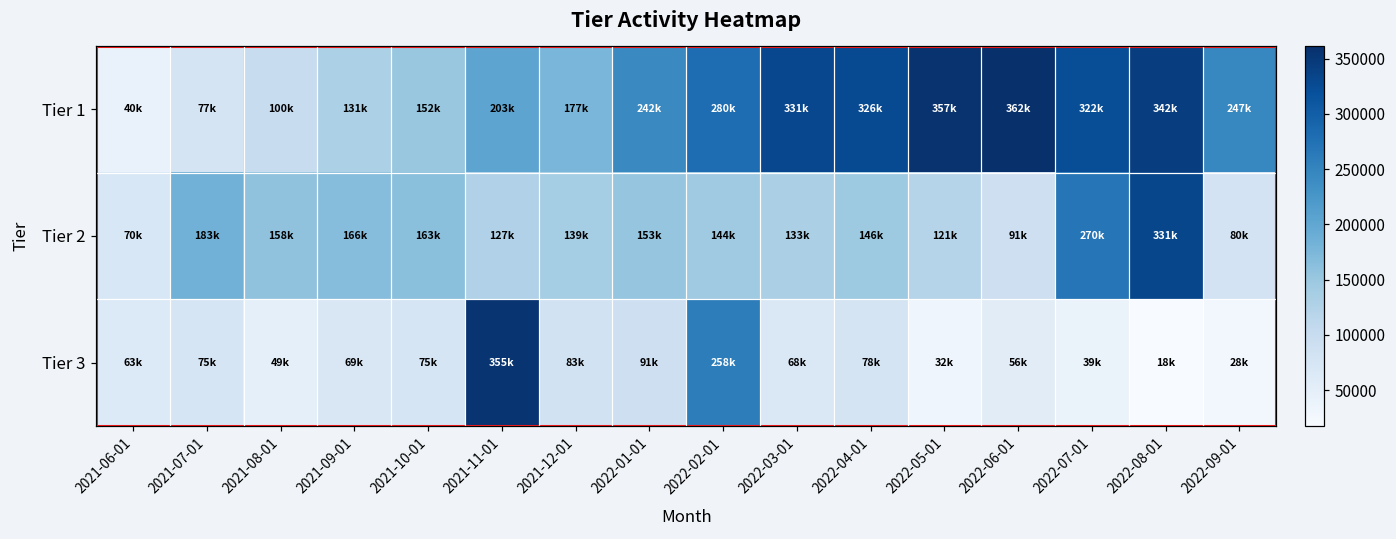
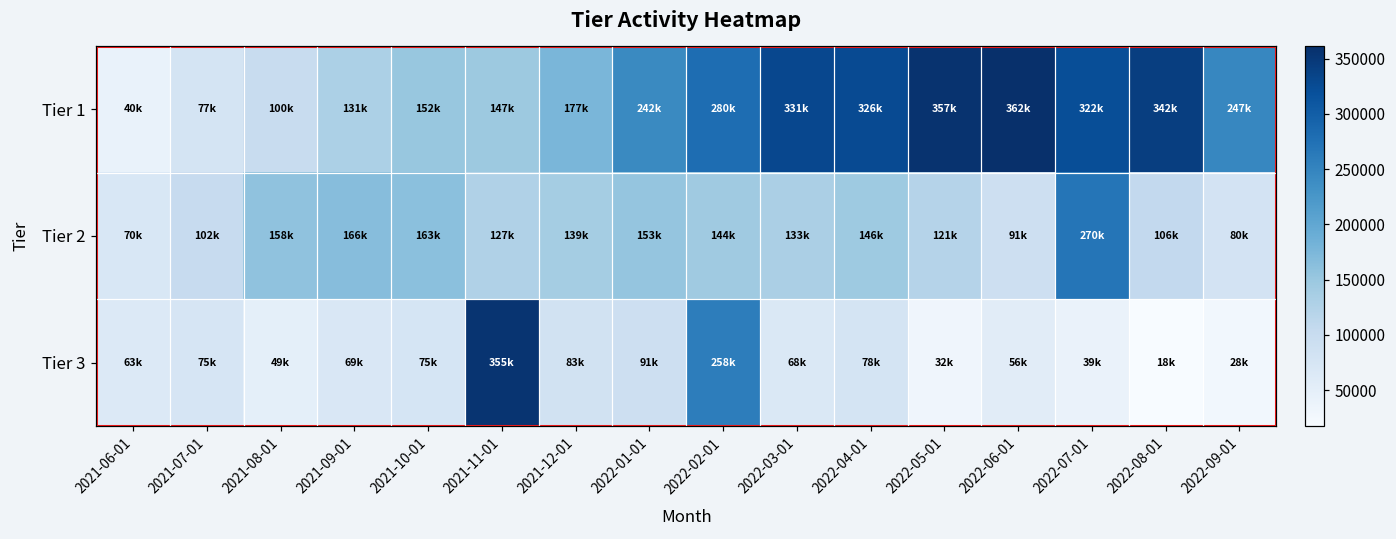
Tier 1, 2021-11-01: 203k -> 147k
Tier 2, 2021-07-01: 183k -> 102k
Tier 2, 2022-08-01: 331k -> 106k
